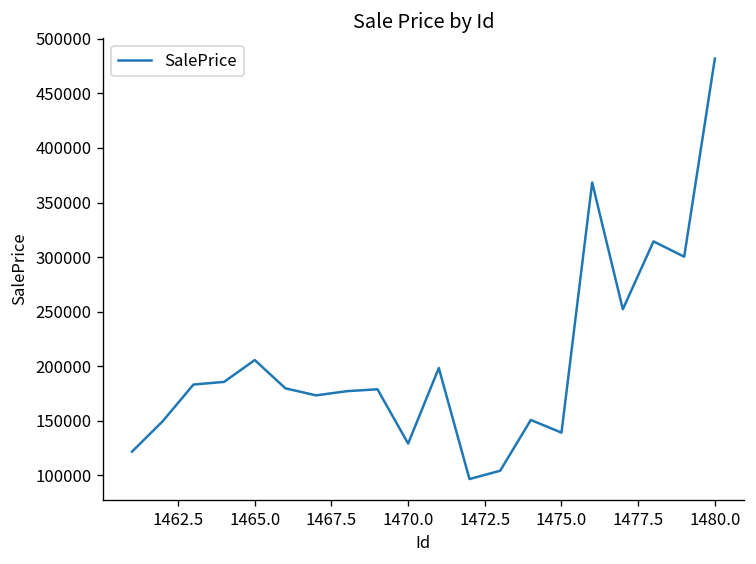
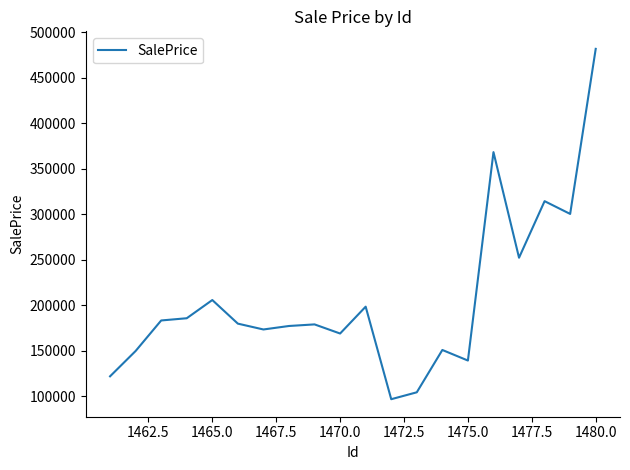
1470.0: 130000 -> 170000
